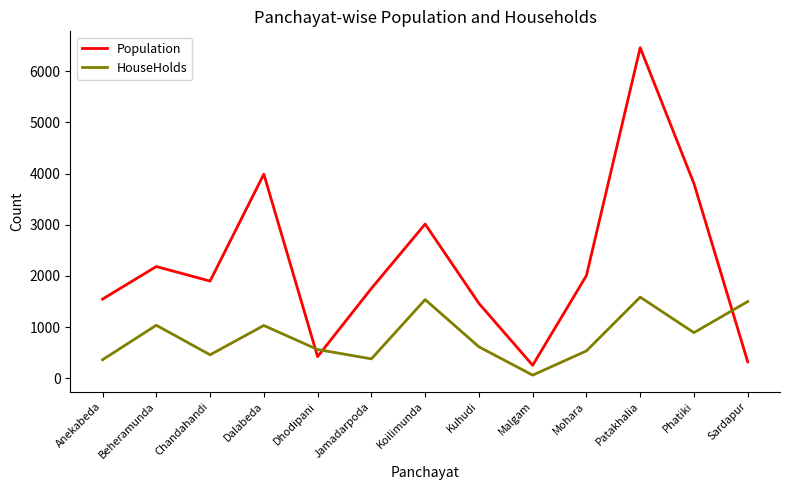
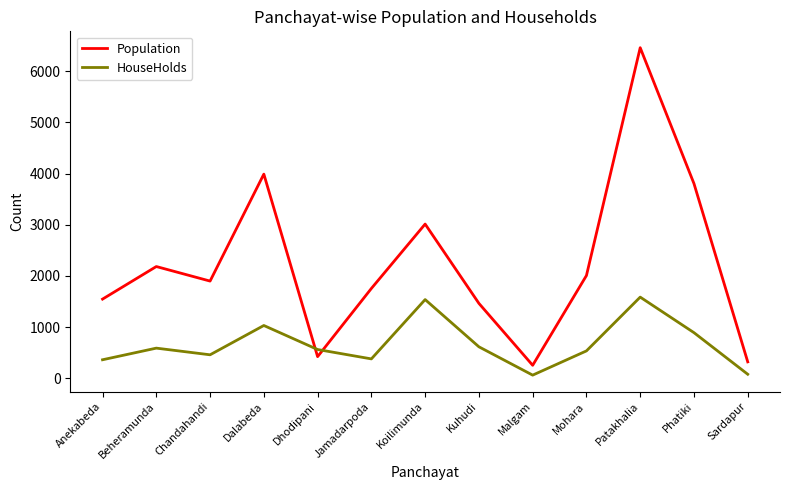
HouseHolds, Beheramunda: 1000 -> 600
HouseHolds, Sardapur: 1500 -> 100
